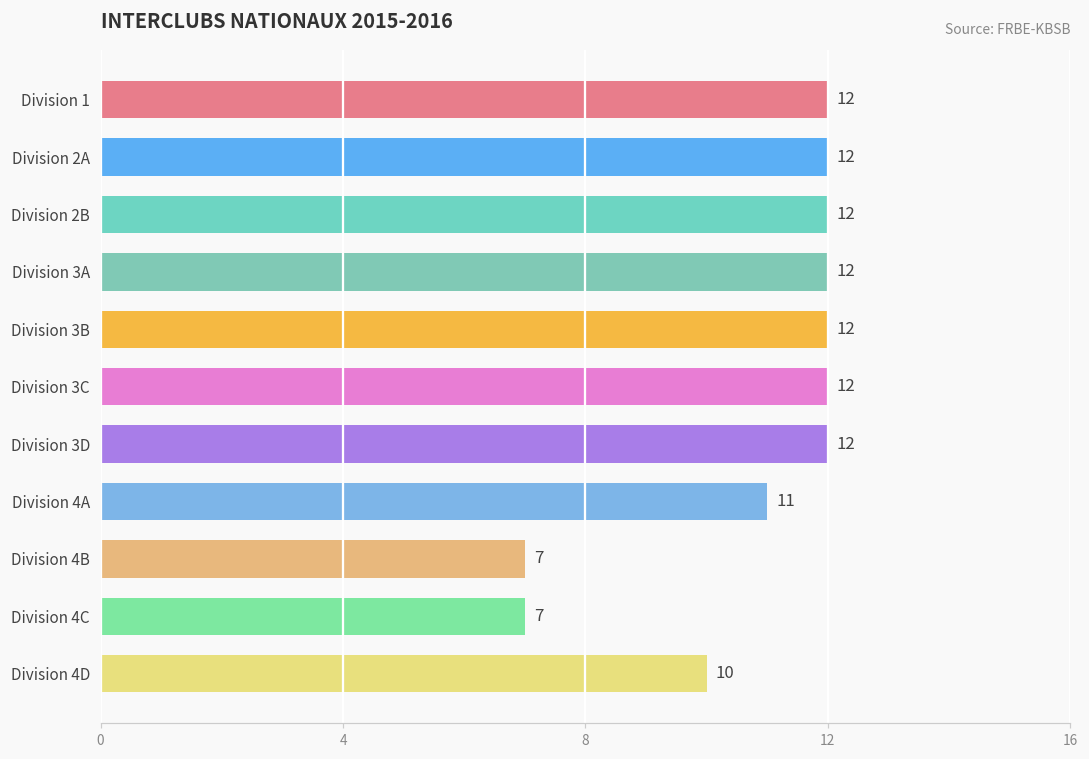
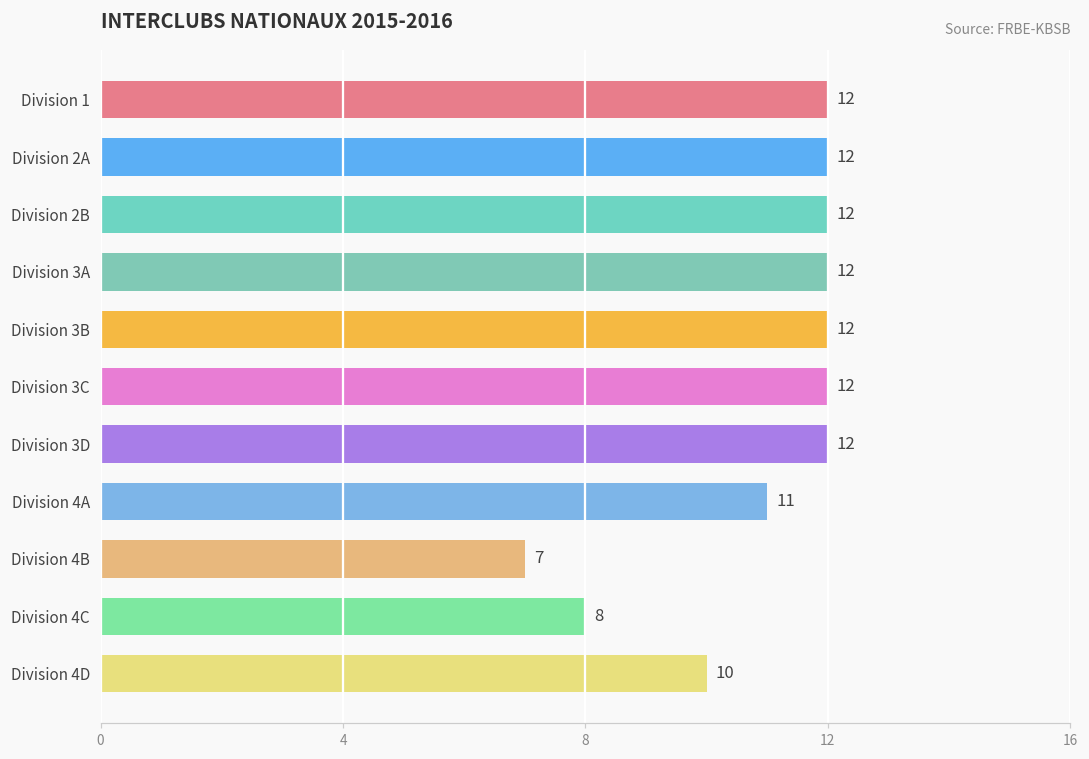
Division 4C: 7 -> 8
